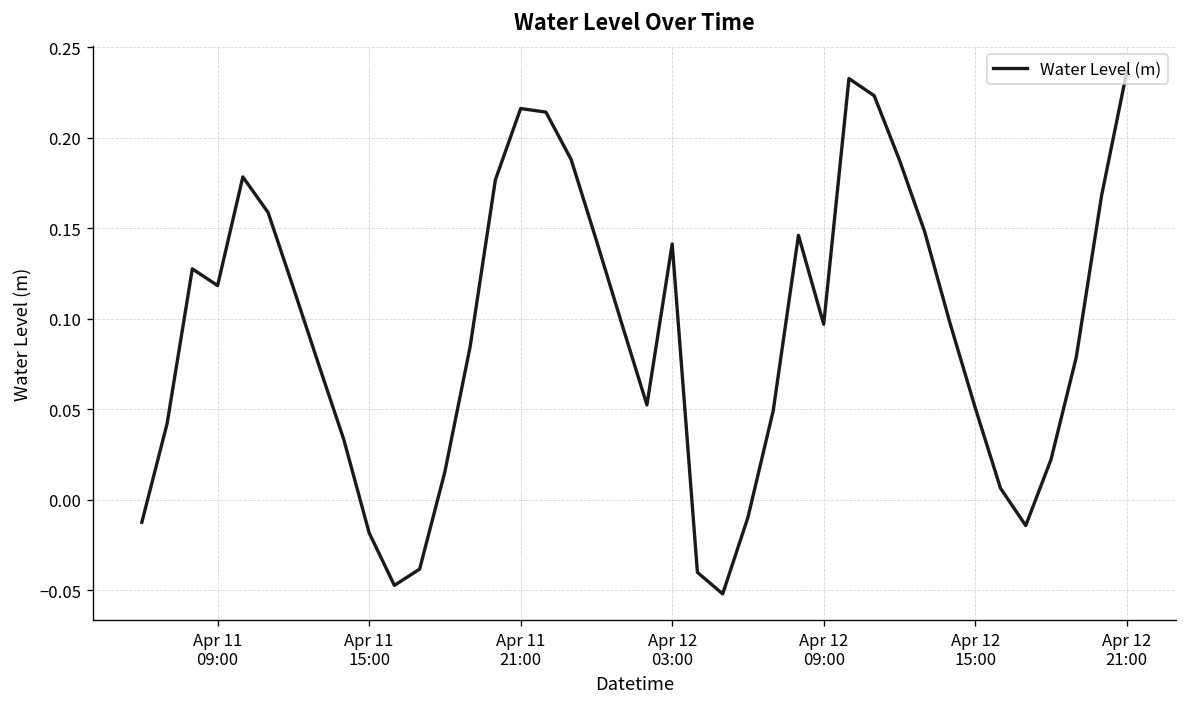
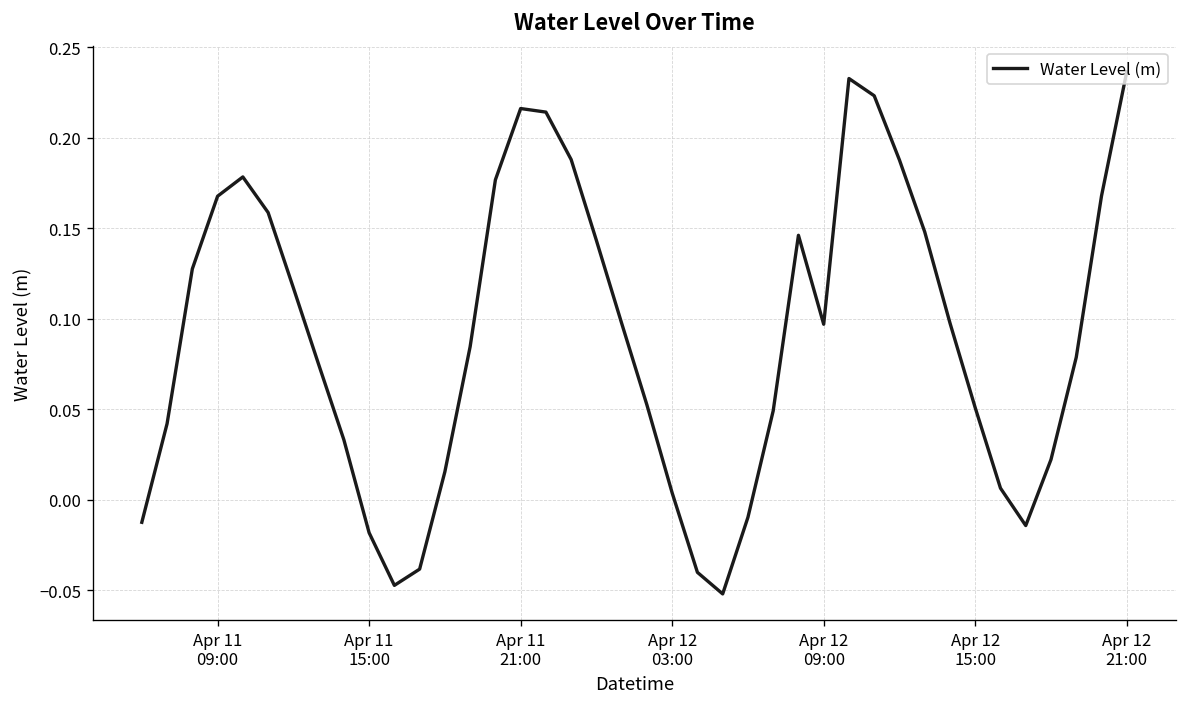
Apr 11 09:00: 0.118 -> 0.168
Apr 12 03:00: 0.141 -> 0.004
